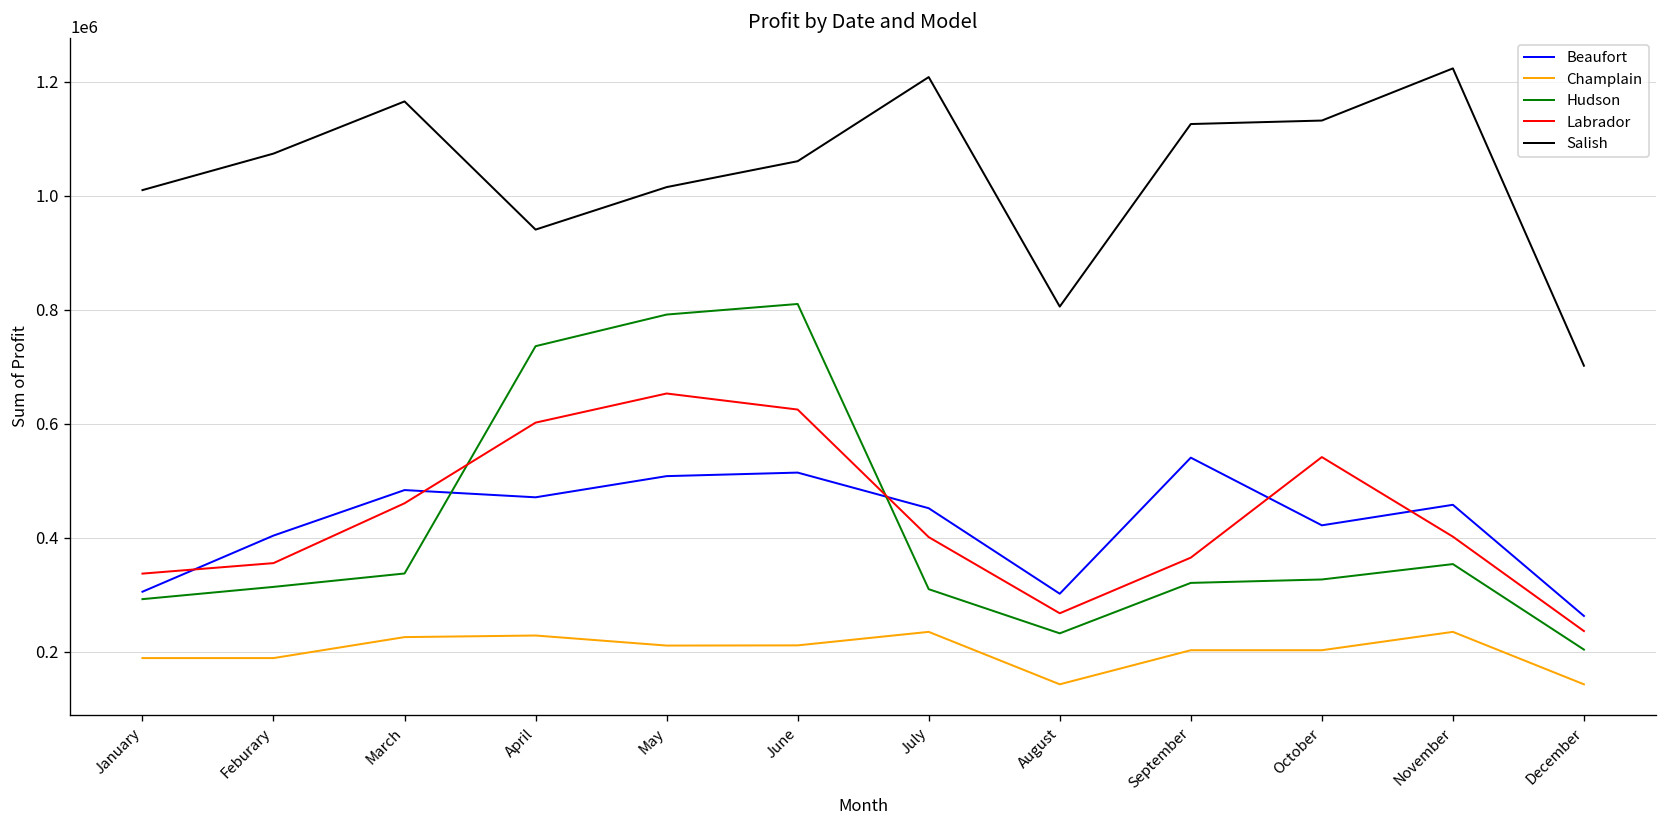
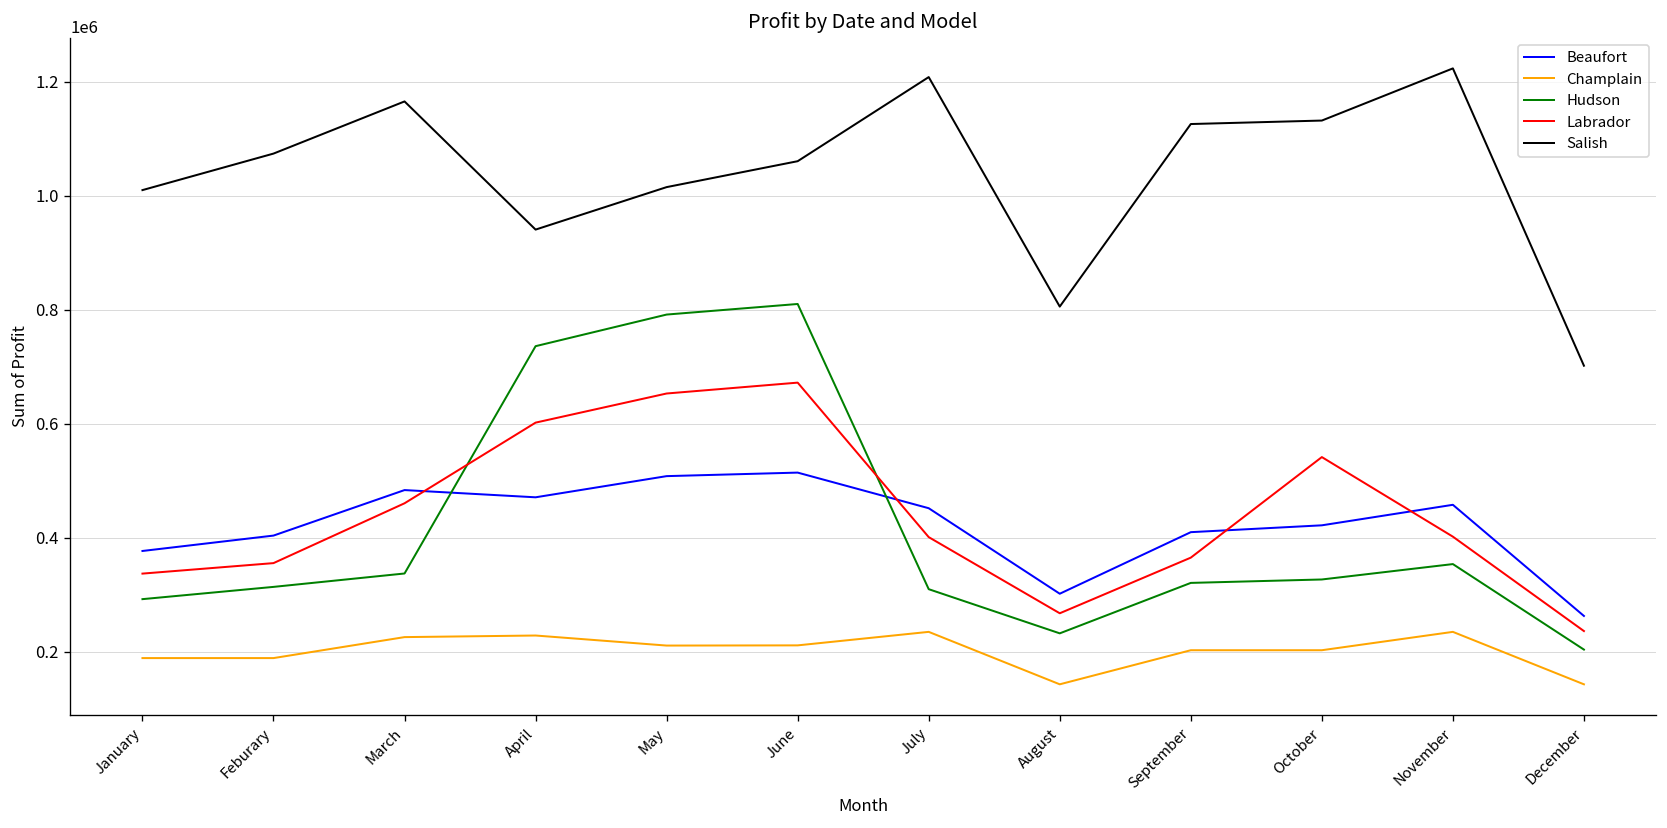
Beaufort, January: 310000 -> 380000
Labrador, June: 620000 -> 670000
Beaufort, September: 540000 -> 410000
